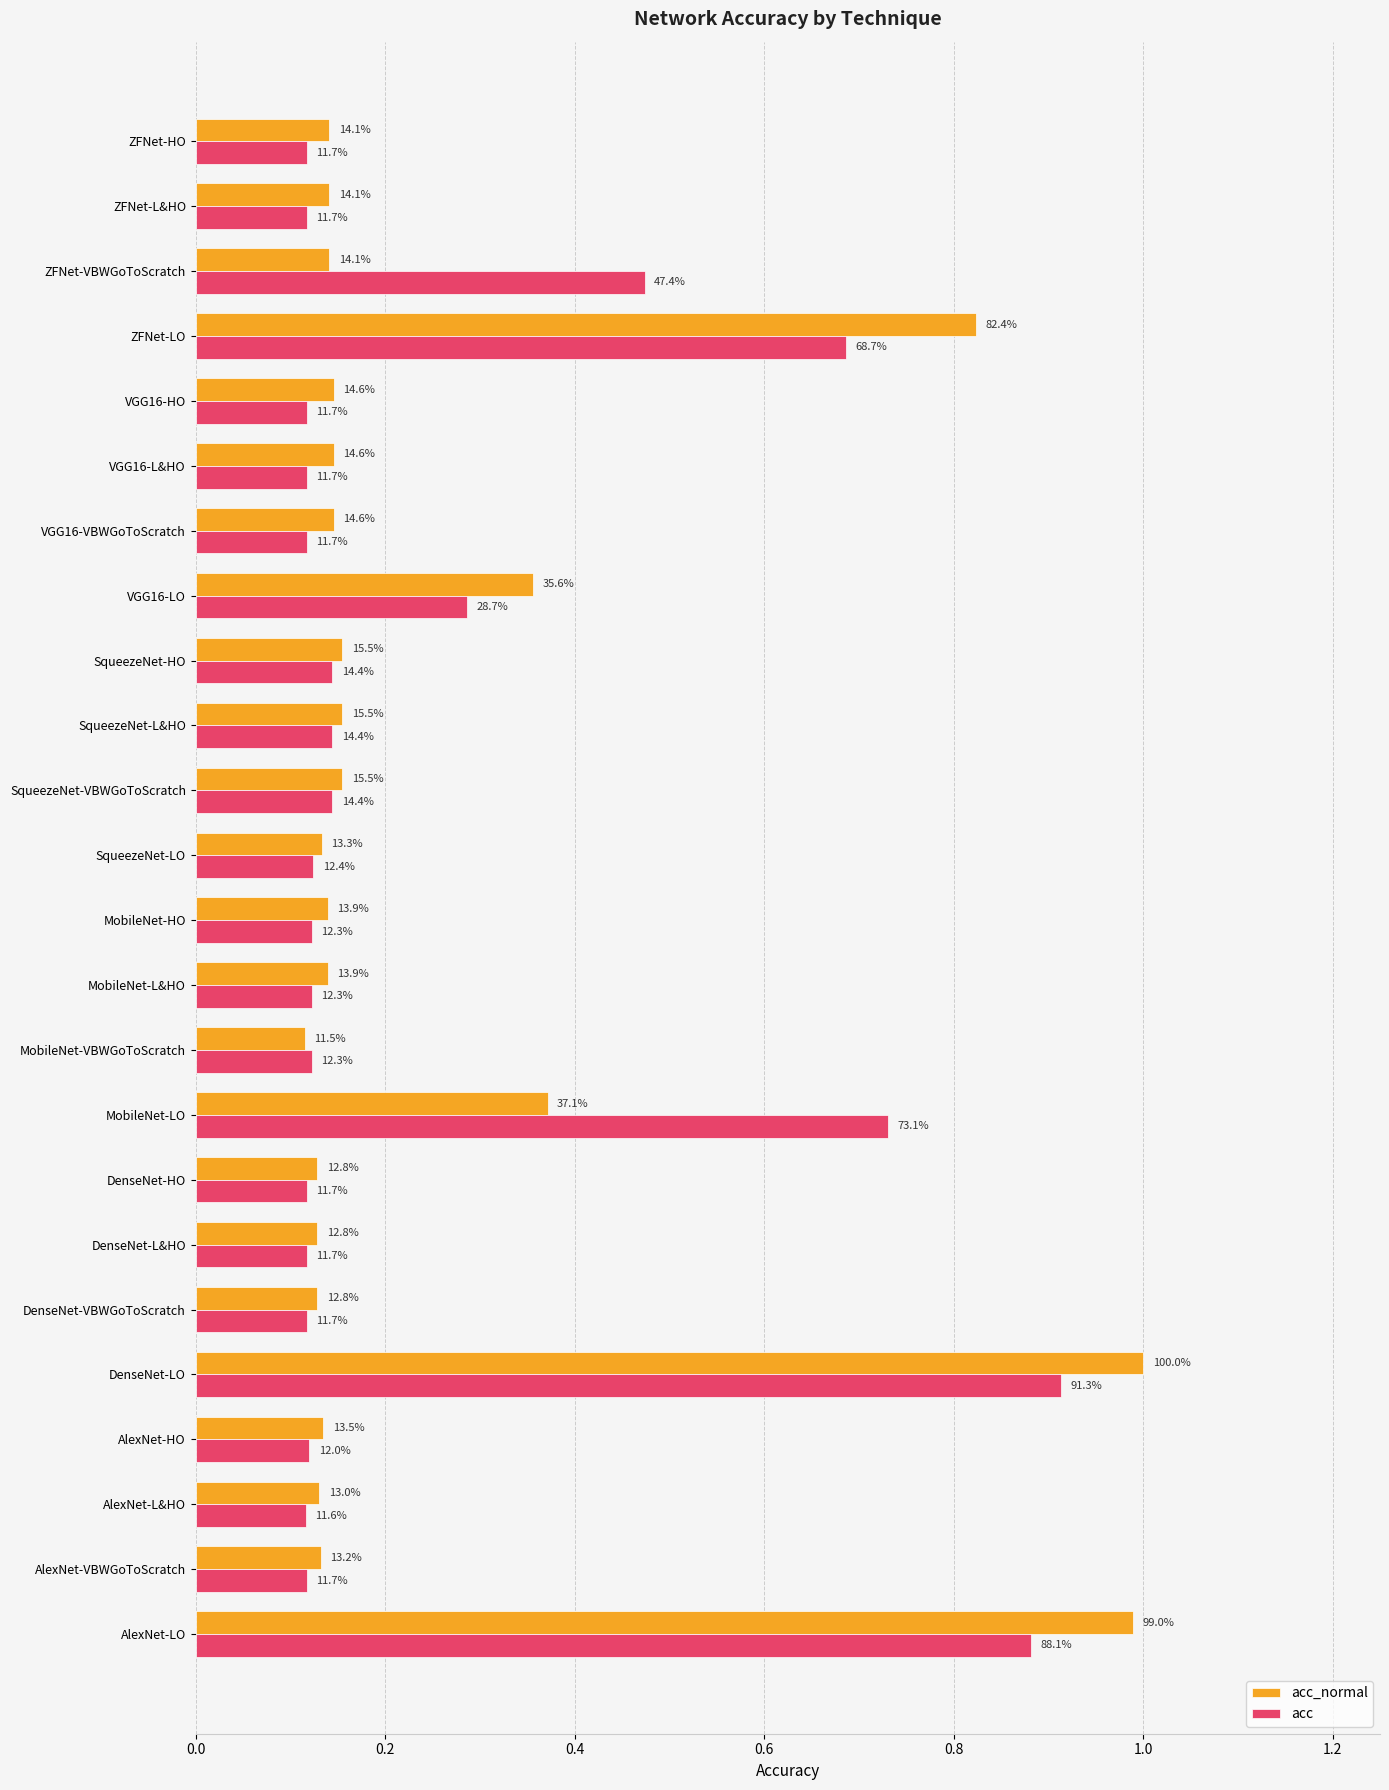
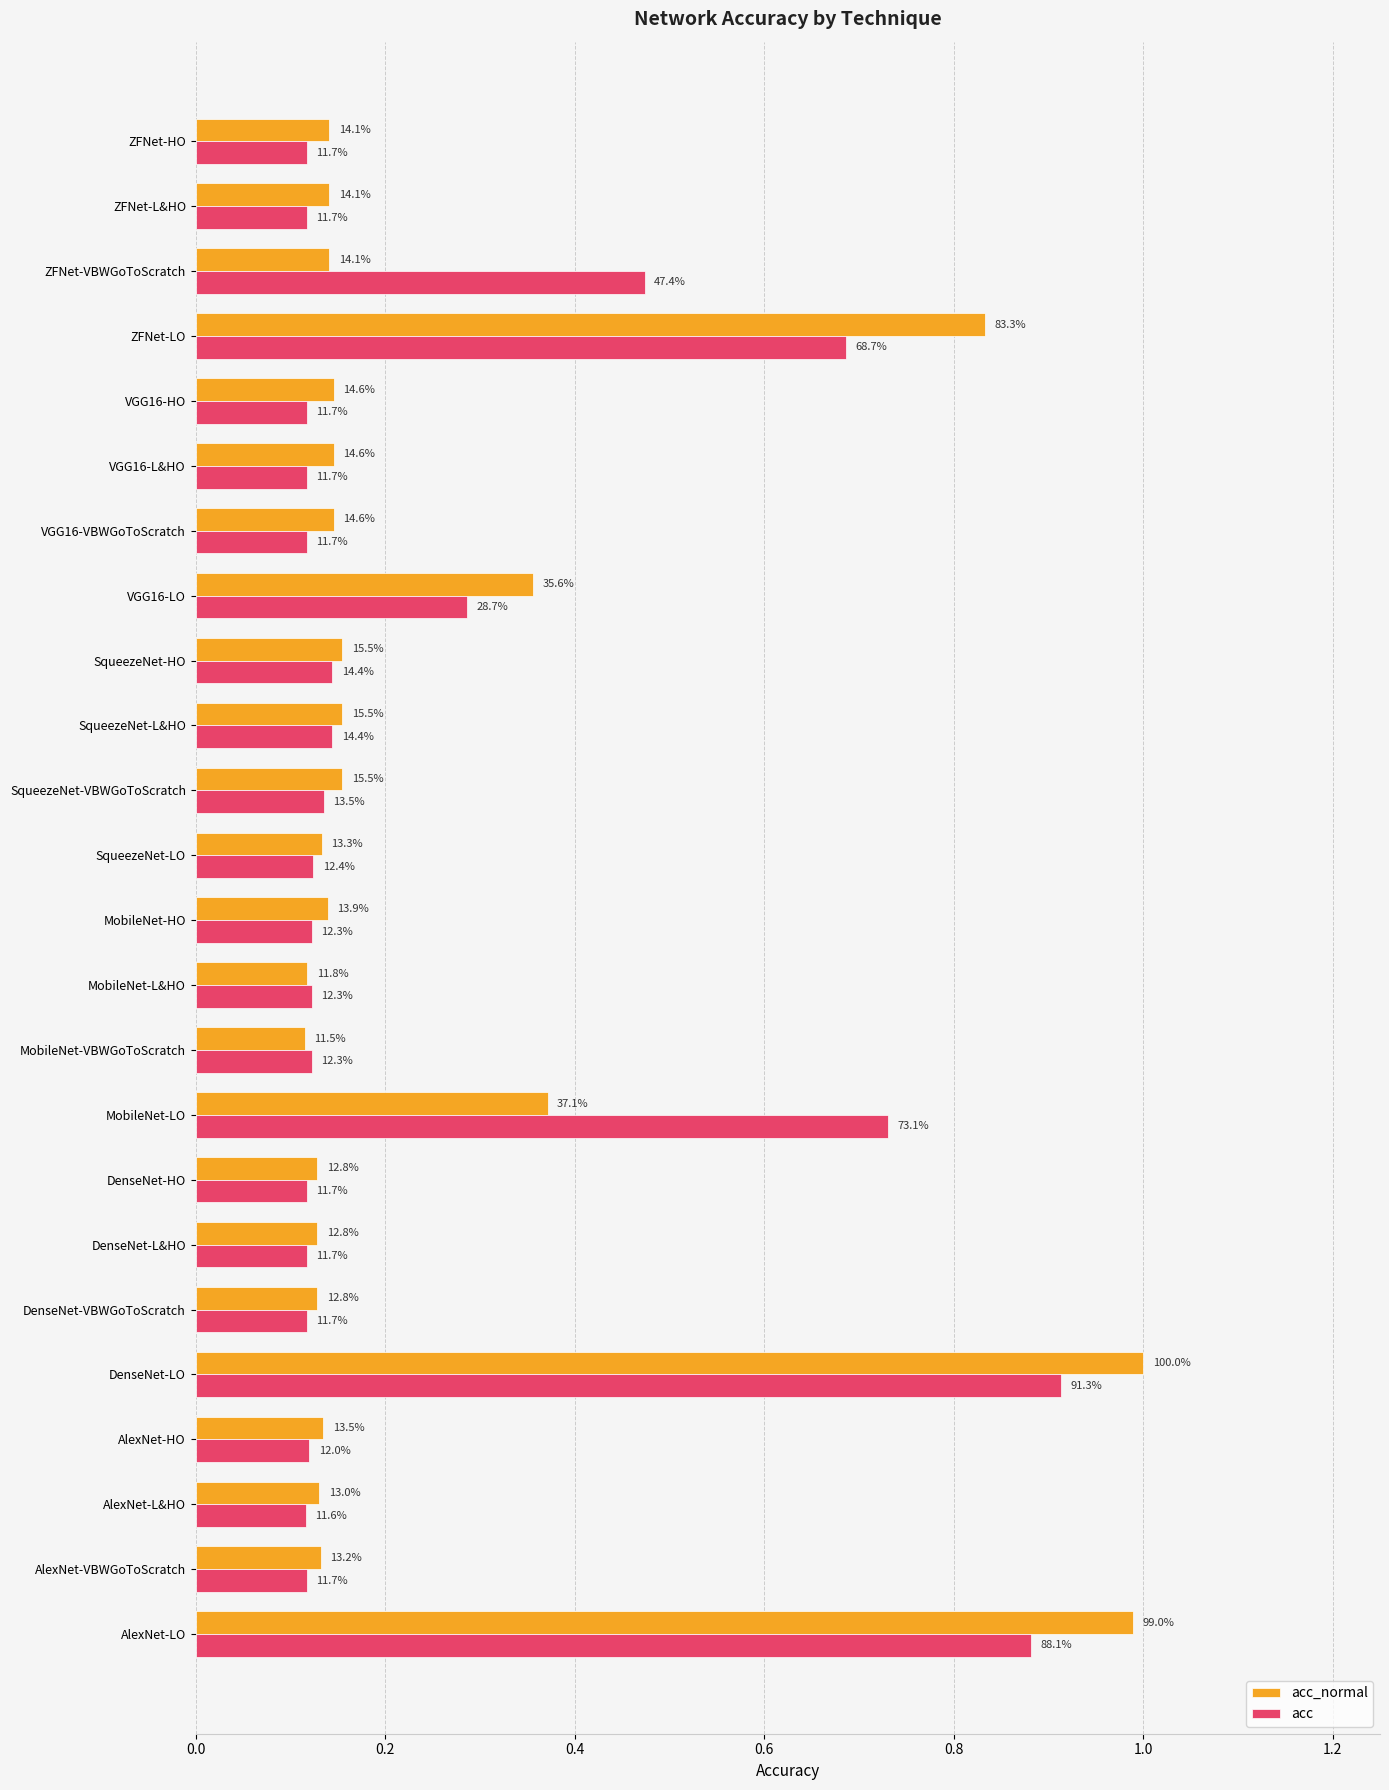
acc_normal, ZFNet-LO: 82.4% -> 83.3%
acc, SqueezeNet-VBWGoToScratch: 14.4% -> 13.5%
acc_normal, MobileNet-L&HO: 13.9% -> 11.8%
